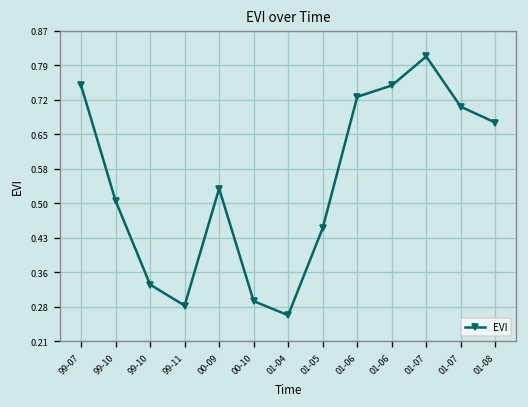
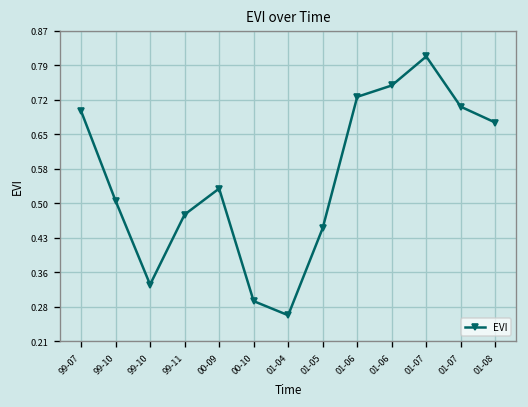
99-07: 0.75 -> 0.70
99-11: 0.29 -> 0.48
